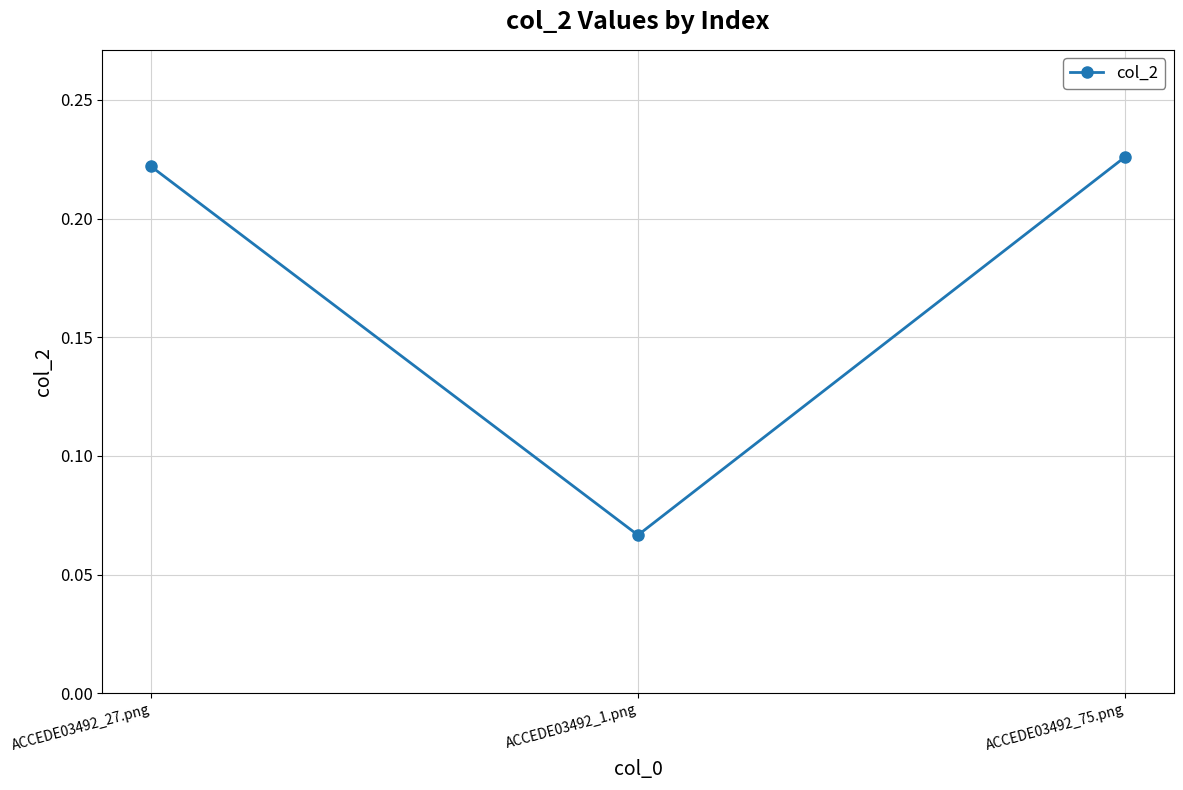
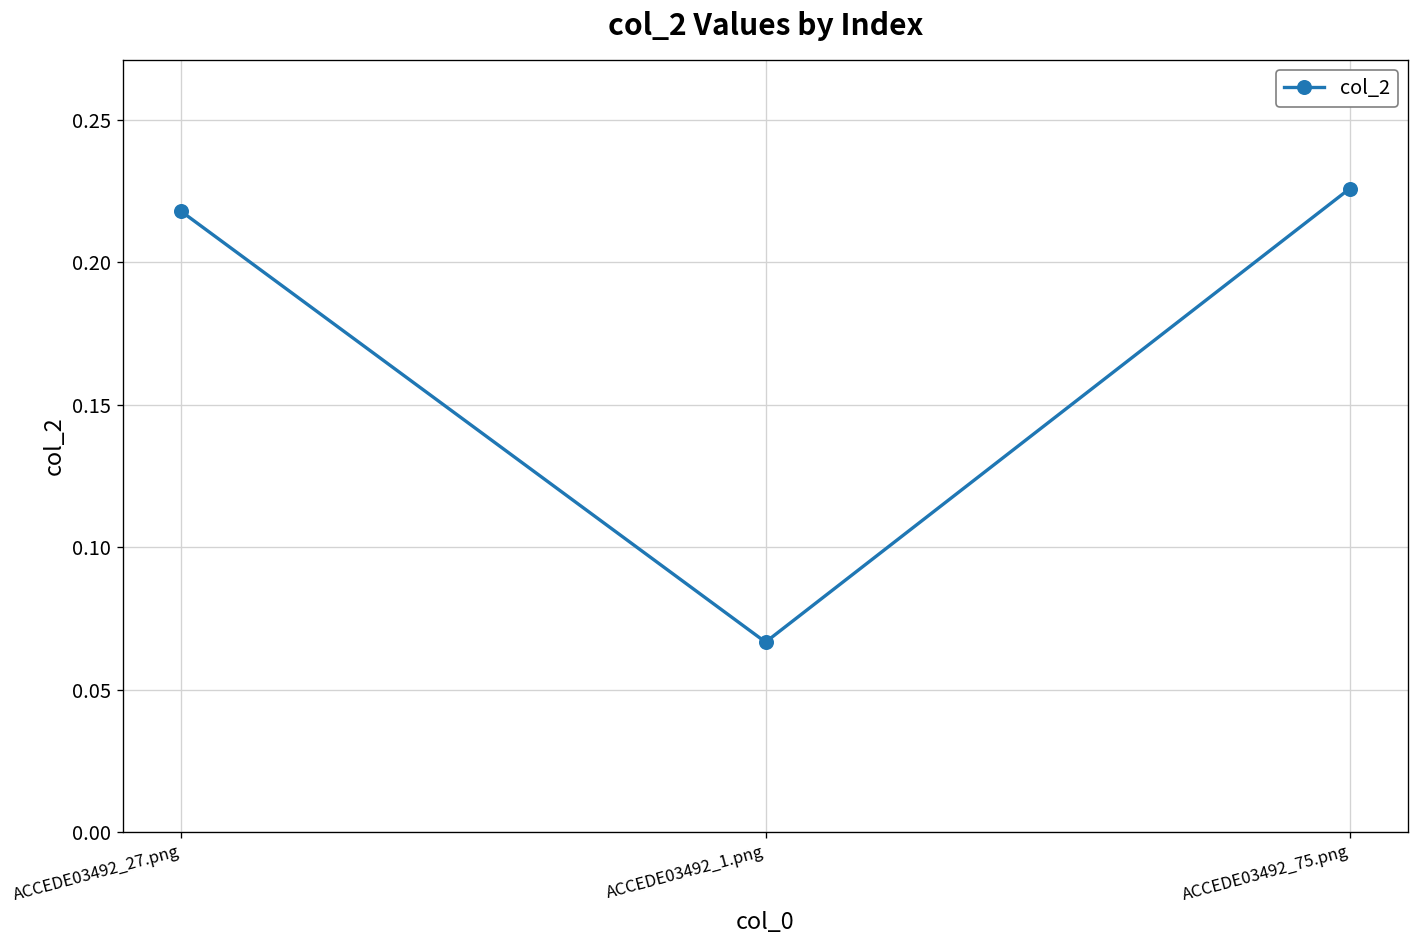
ACCEDE03492_27.png: 0.222 -> 0.218
